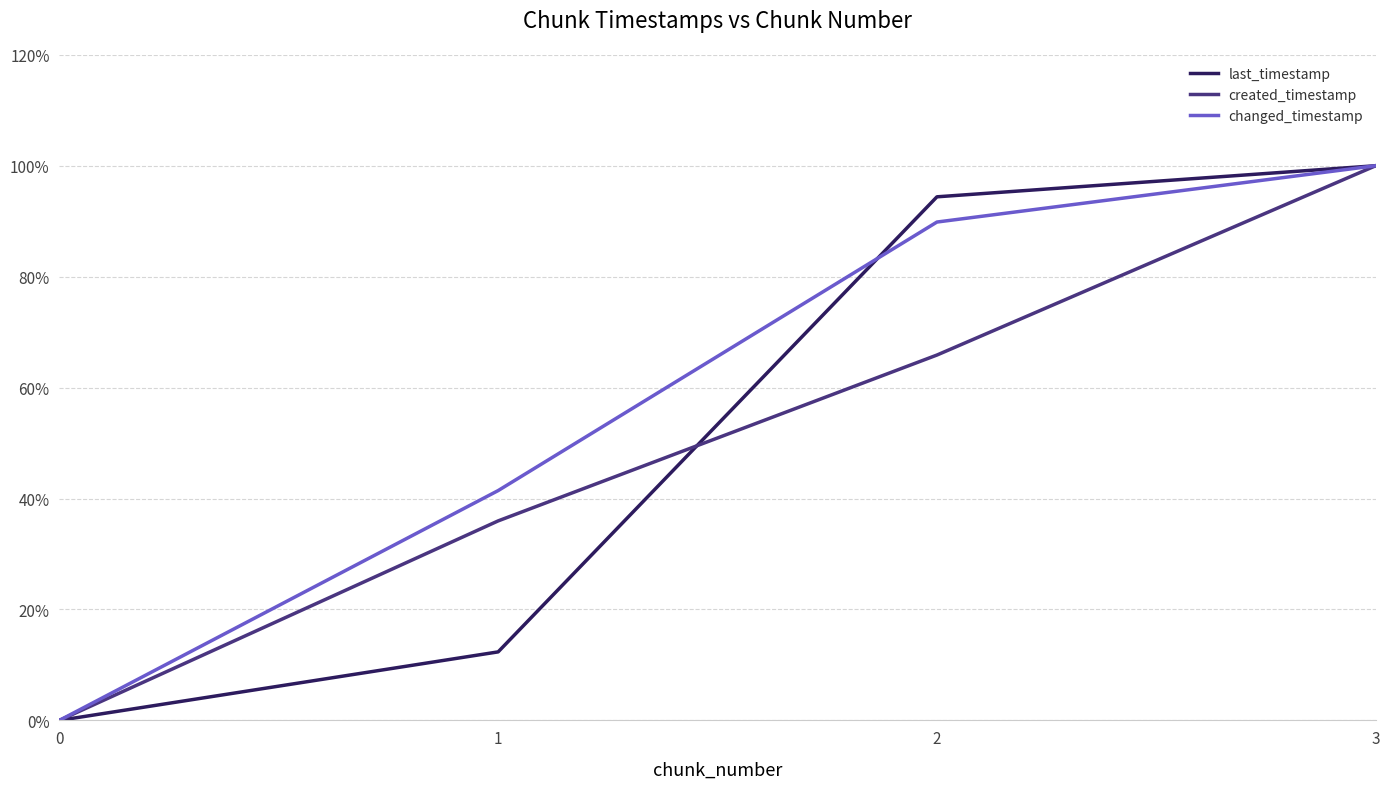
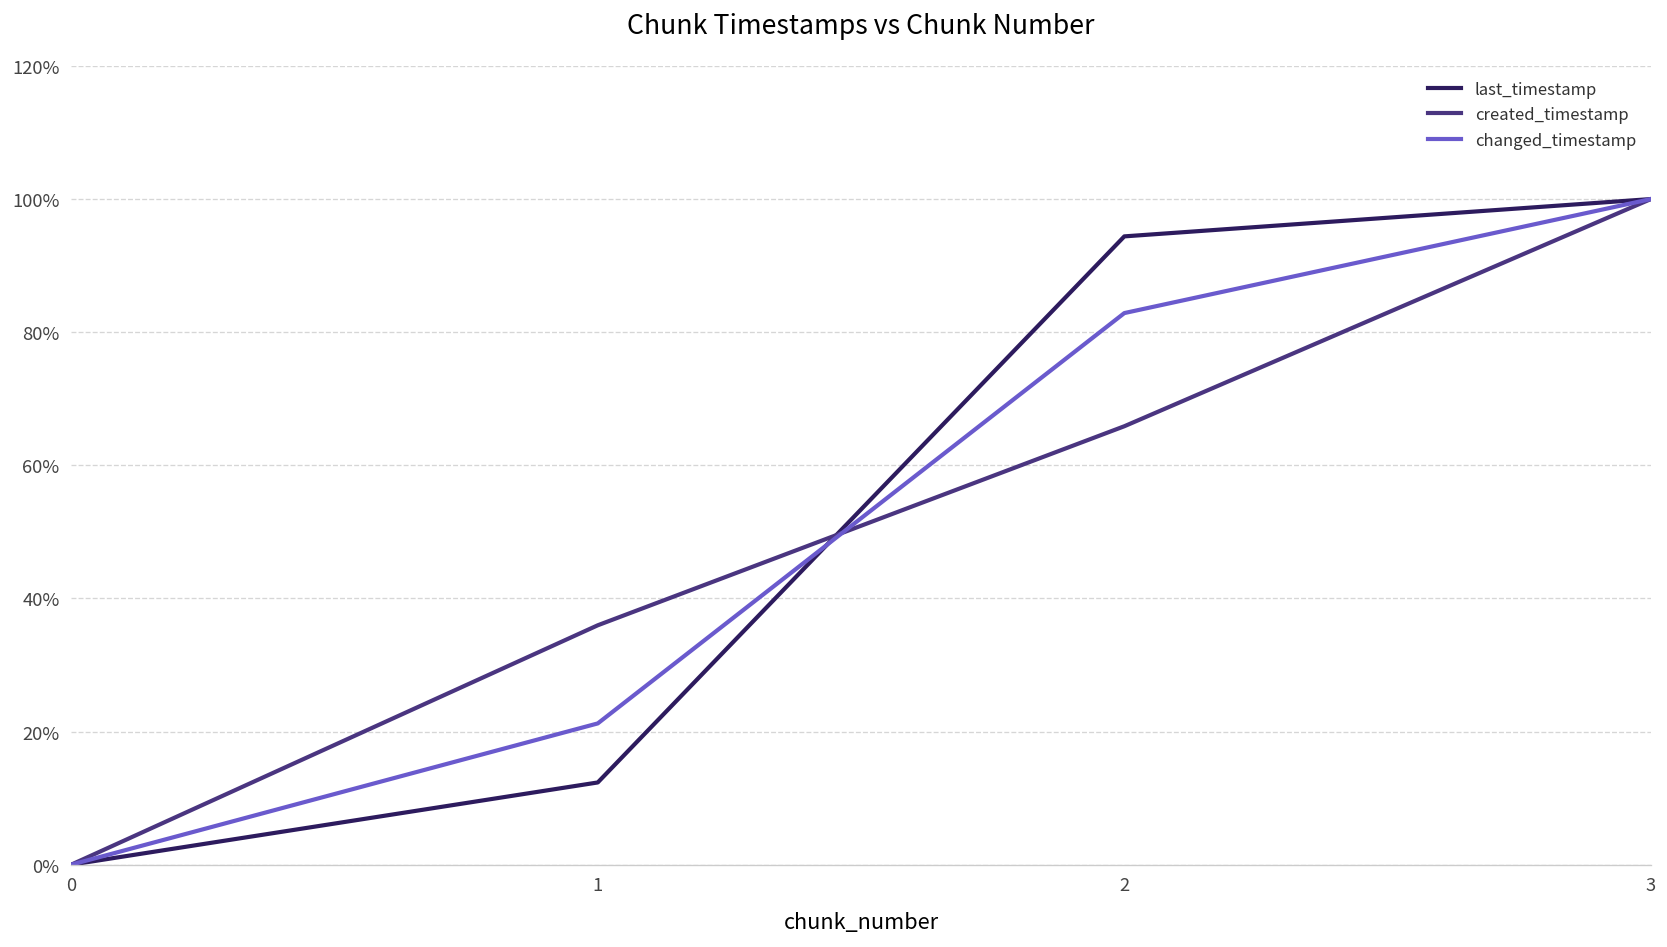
changed_timestamp, 1: 41% -> 21%
changed_timestamp, 2: 90% -> 83%
